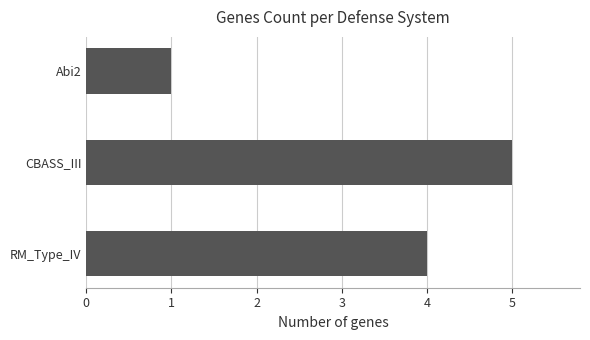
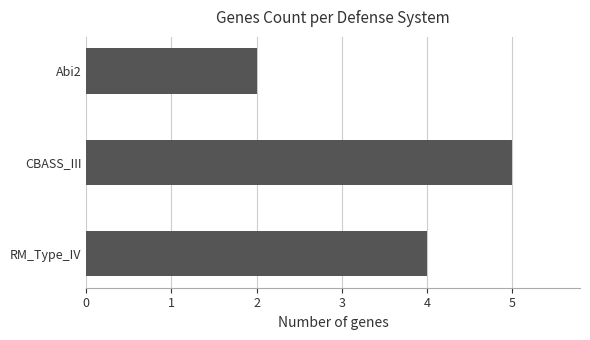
Abi2: 1 -> 2
